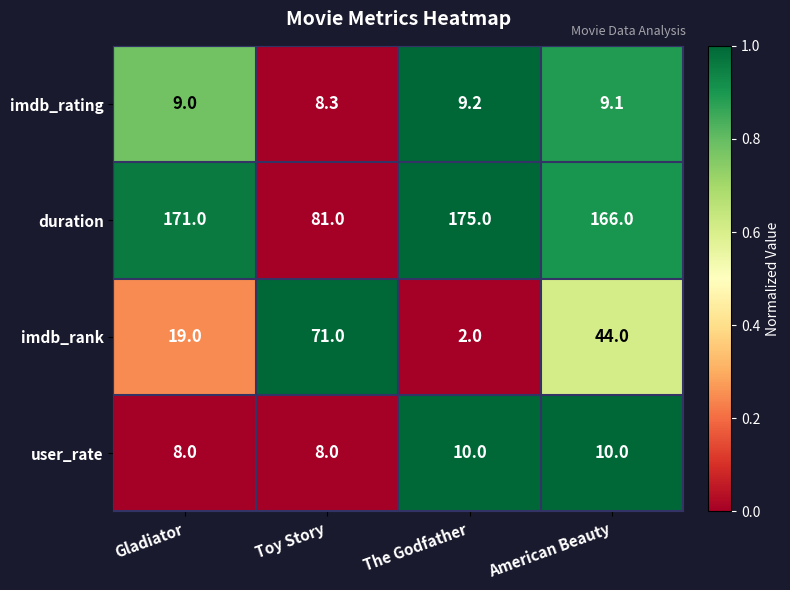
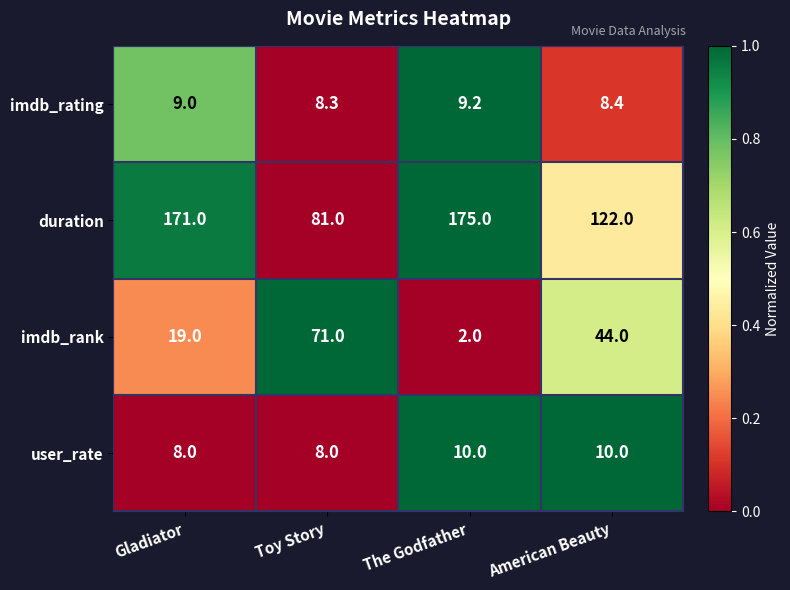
imdb_rating, American Beauty: 9.1 -> 8.4
duration, American Beauty: 166.0 -> 122.0
